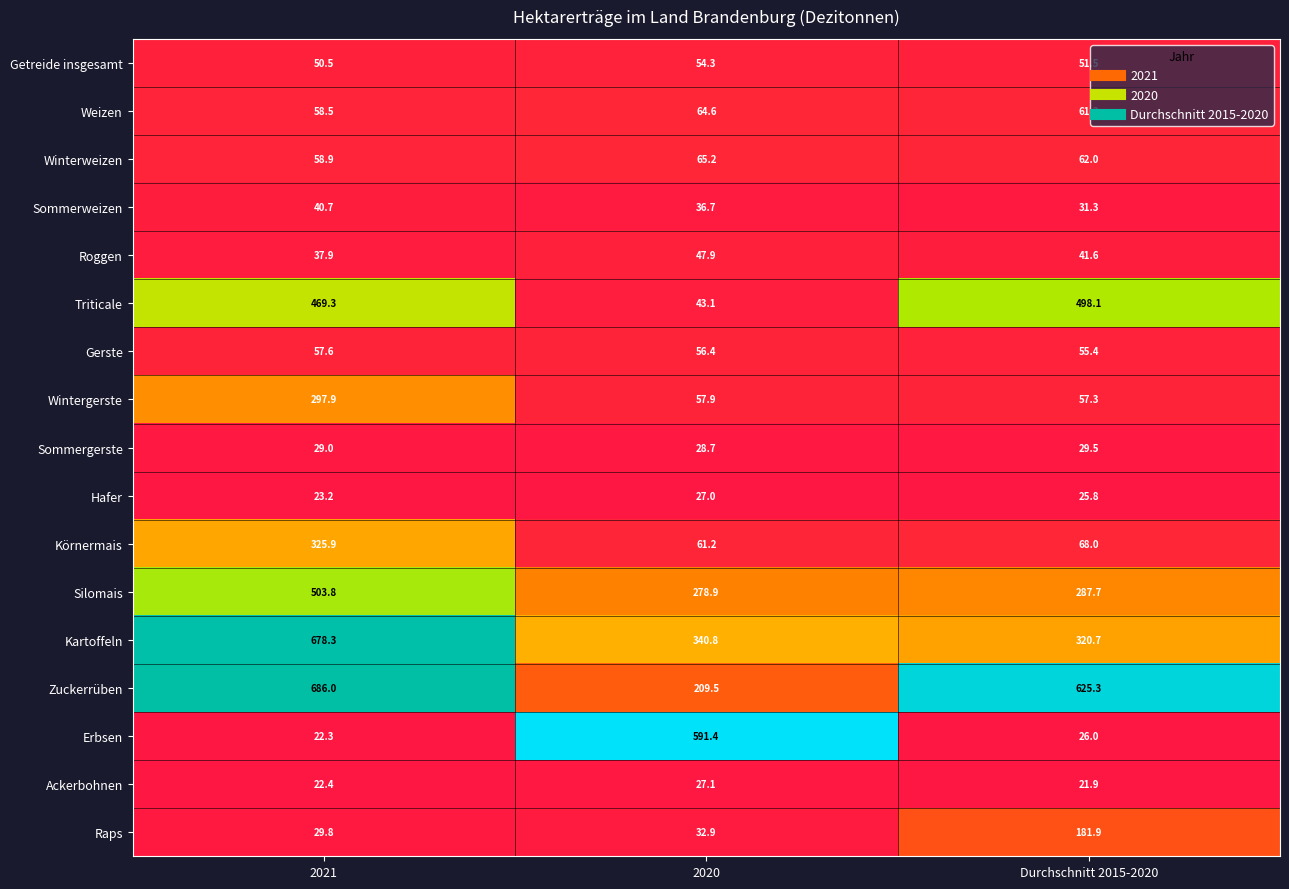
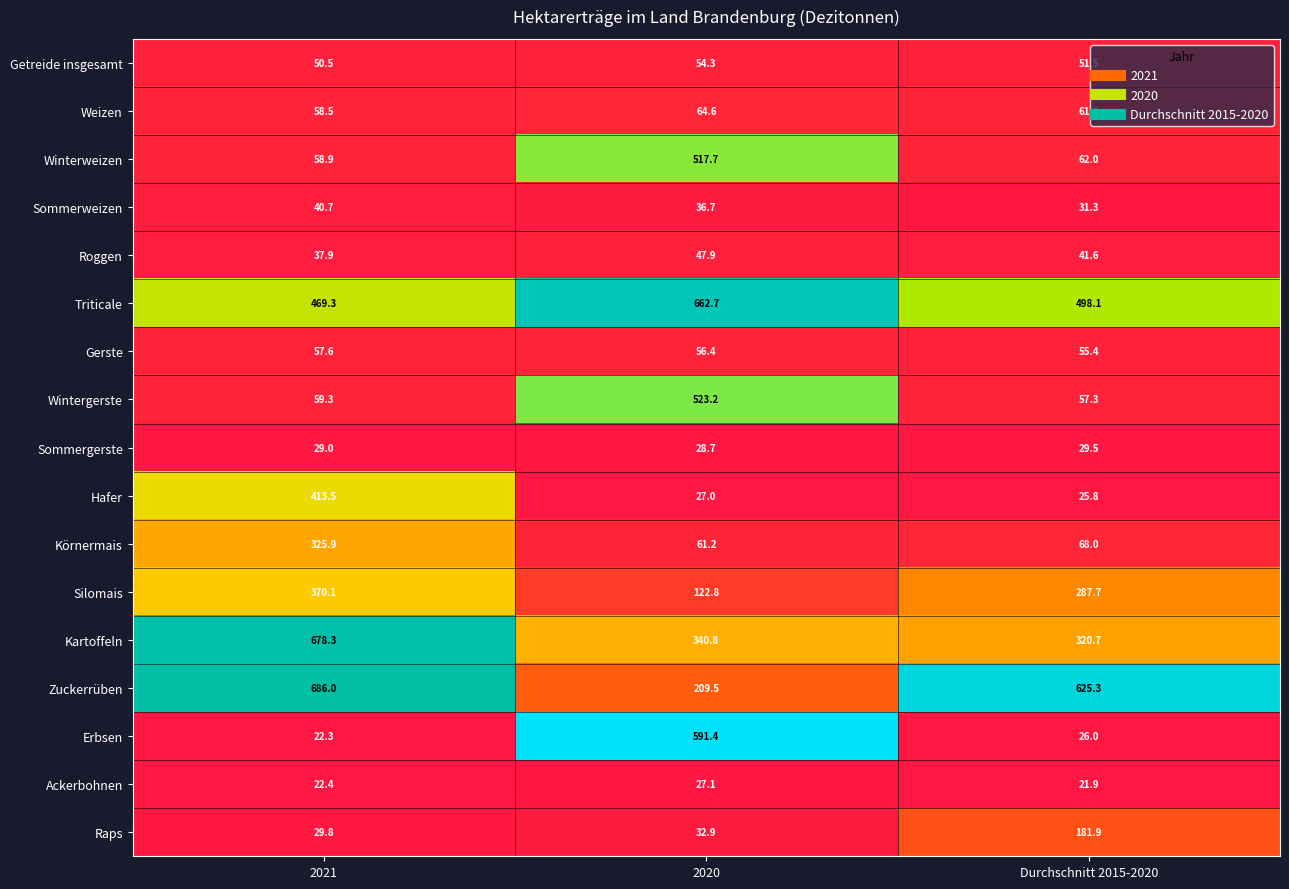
Winterweizen, 2020: 65.2 -> 517.7
Triticale, 2020: 43.1 -> 662.7
Wintergerste, 2021: 297.9 -> 59.3
Wintergerste, 2020: 57.9 -> 523.2
Hafer, 2021: 23.2 -> 413.5
Silomais, 2021: 503.8 -> 370.1
Silomais, 2020: 278.9 -> 122.8
